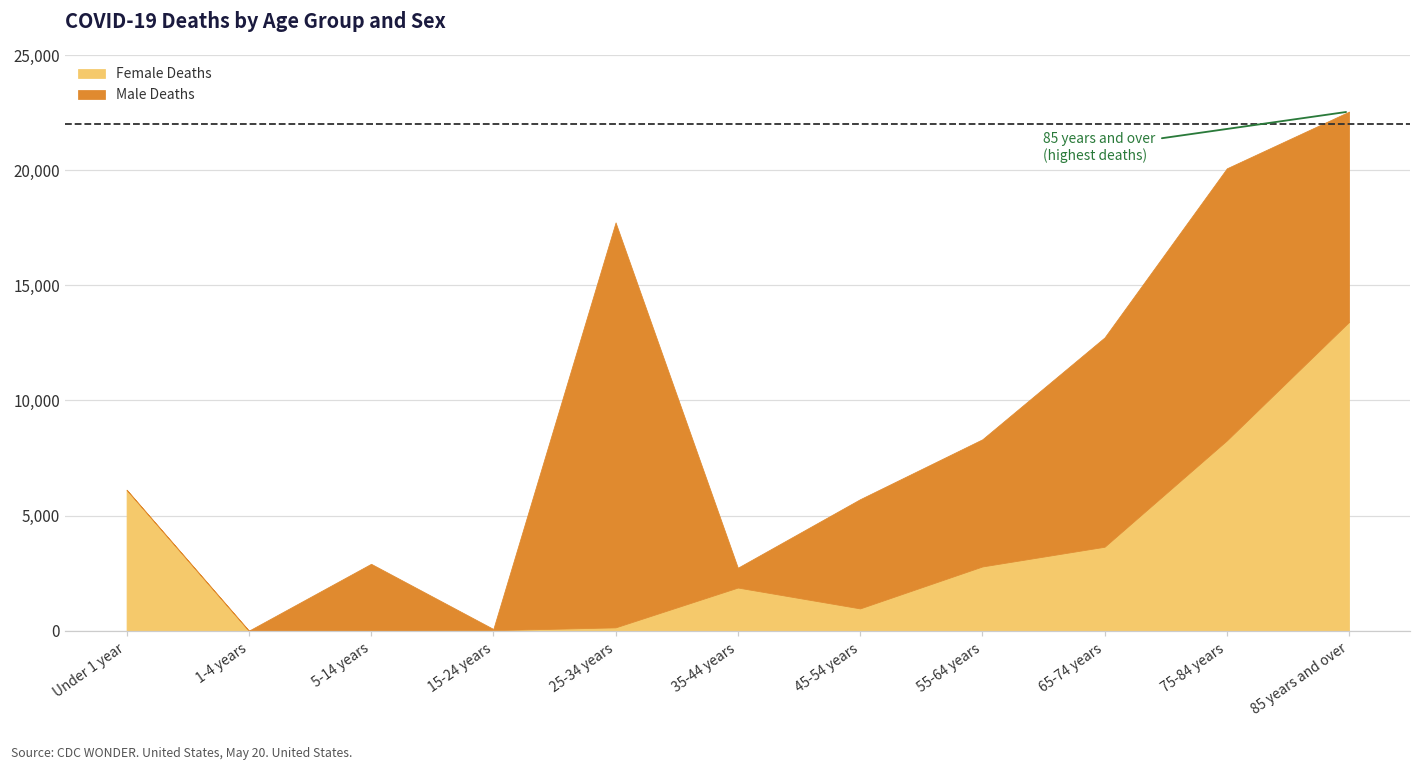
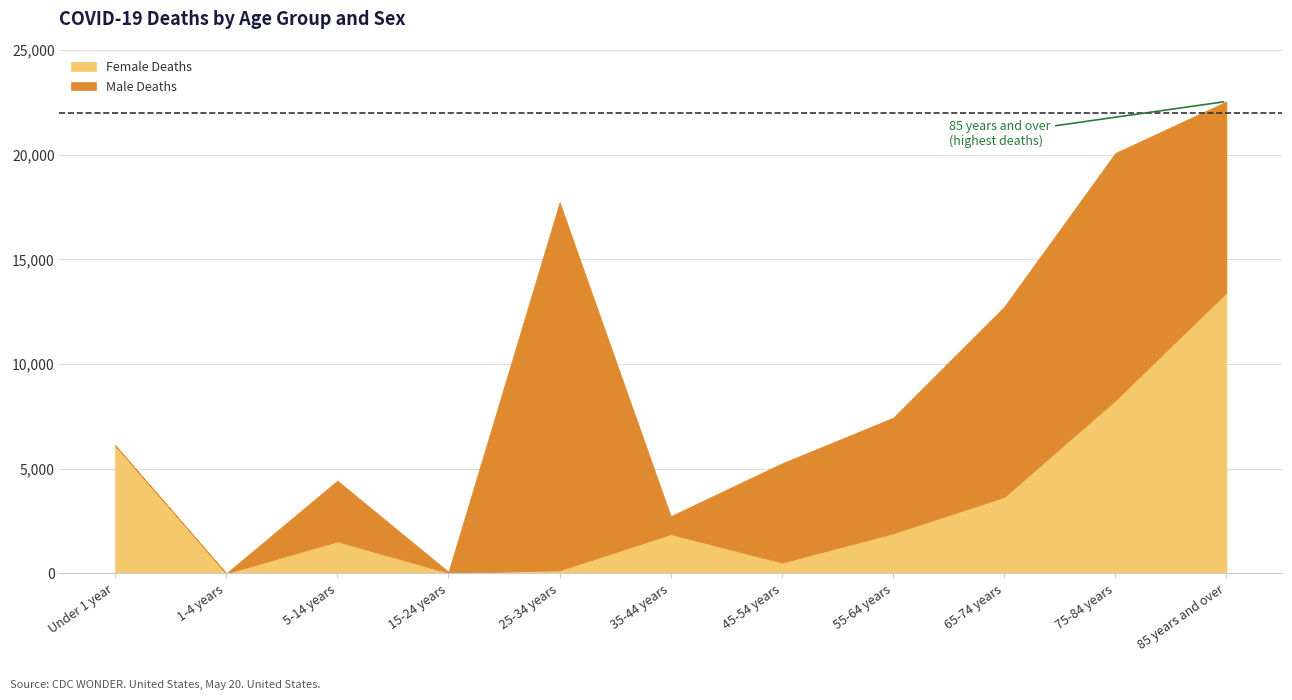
Female Deaths, 5-14 years: 0 -> 1,500
Female Deaths, 45-54 years: 1,000 -> 500
Female Deaths, 55-64 years: 2,800 -> 1,900
